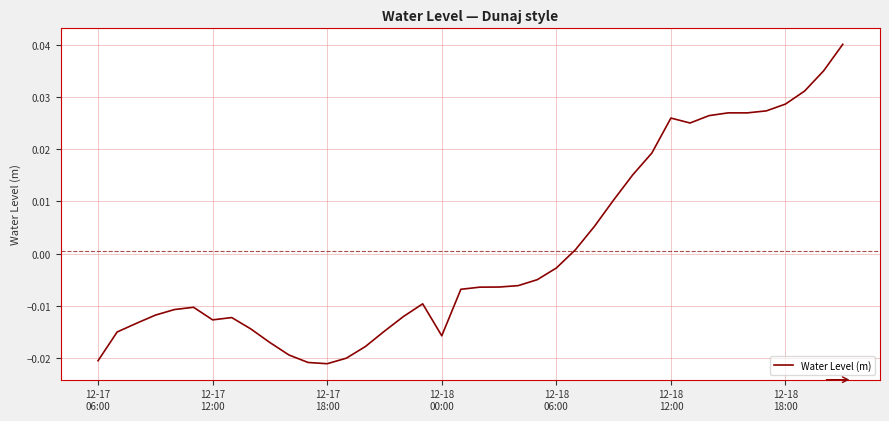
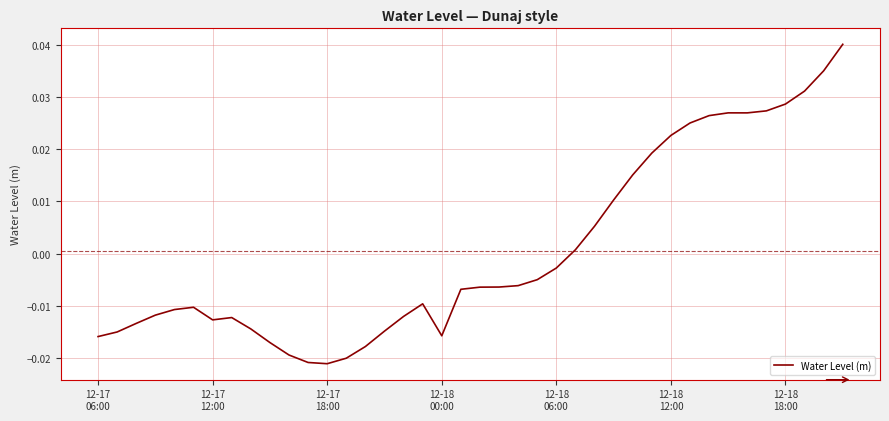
12-17 06:00: -0.021 -> -0.016
12-18 12:00: 0.026 -> 0.023
